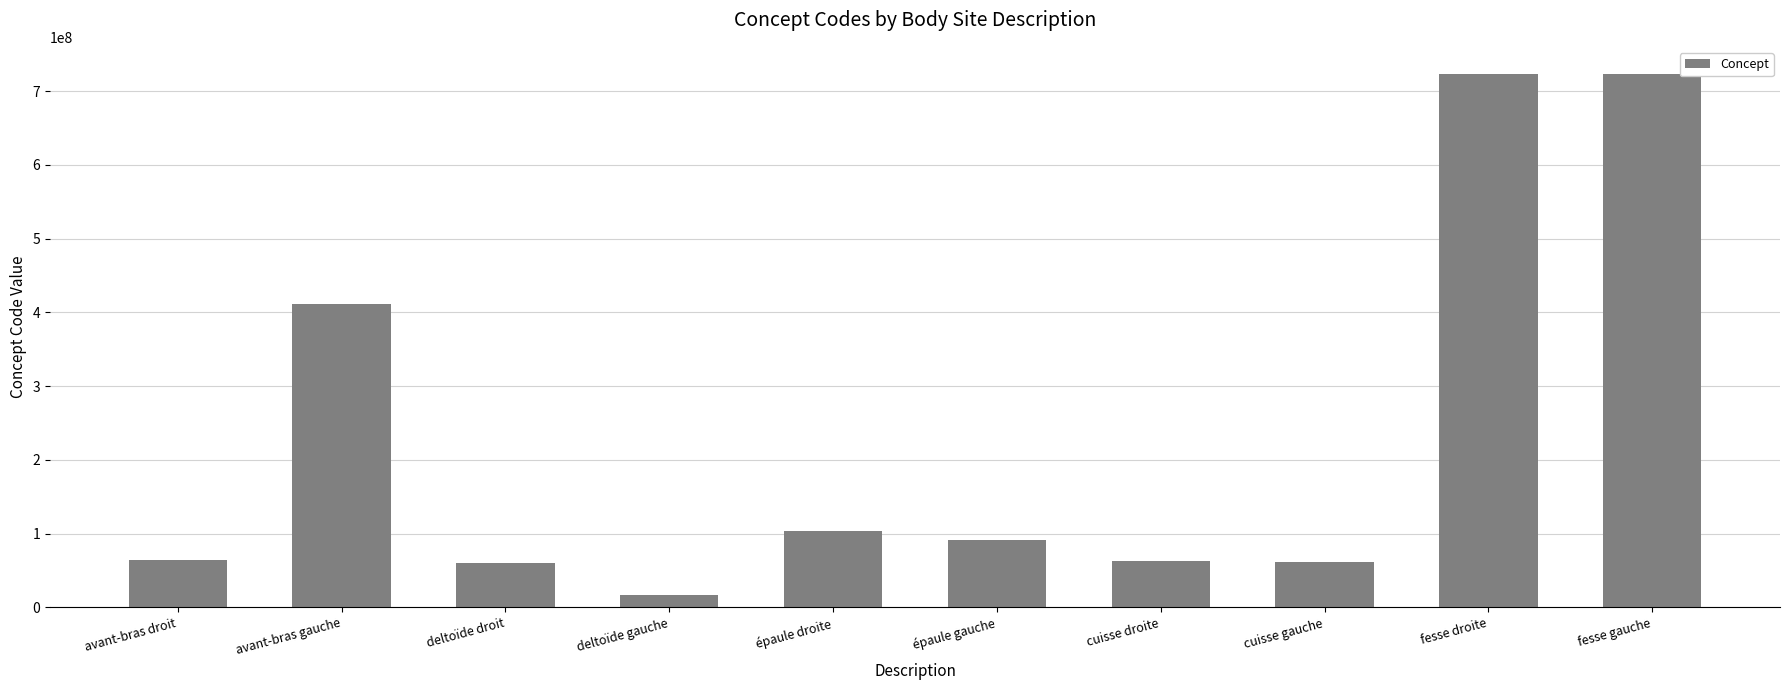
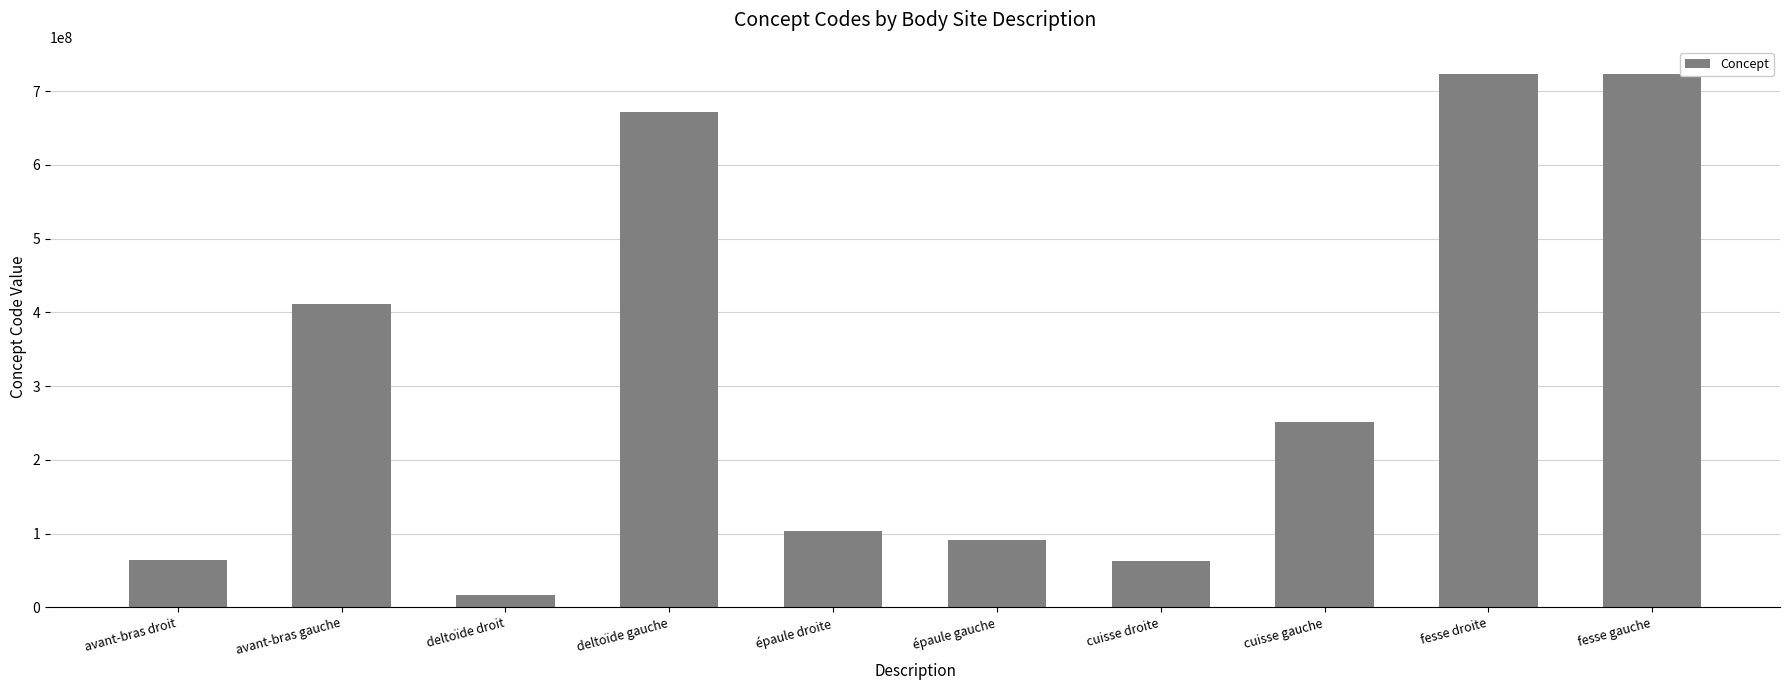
deltoïde droit: 60000000 -> 20000000
deltoïde gauche: 20000000 -> 670000000
cuisse gauche: 60000000 -> 250000000
